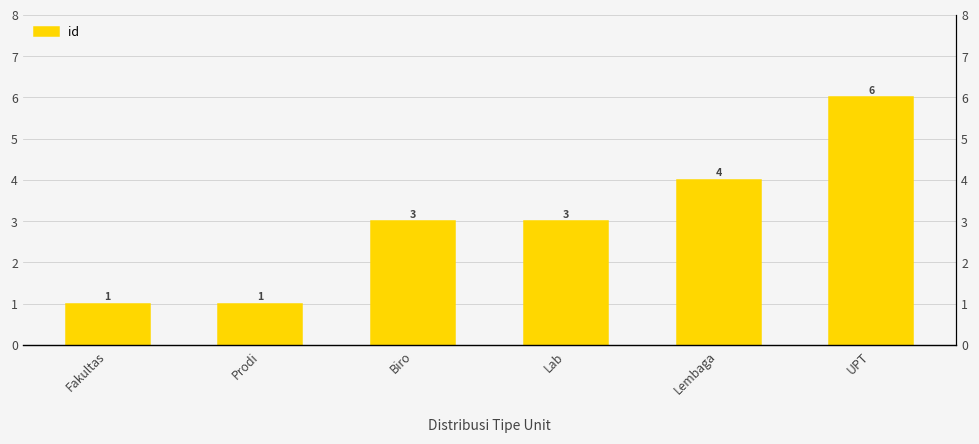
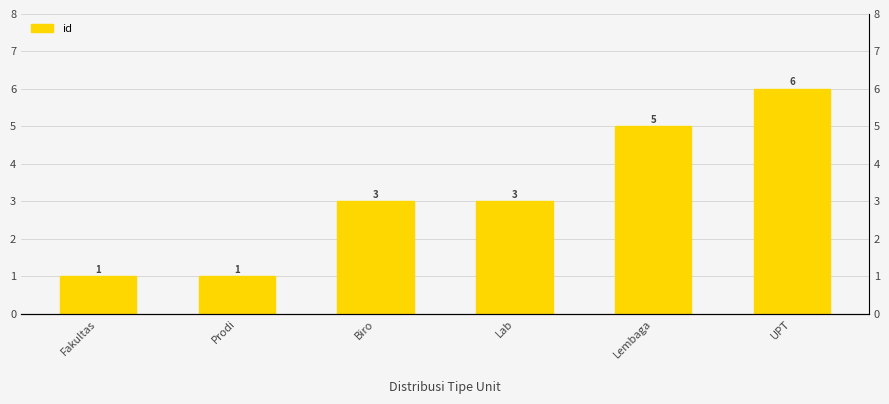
Lembaga: 4 -> 5
